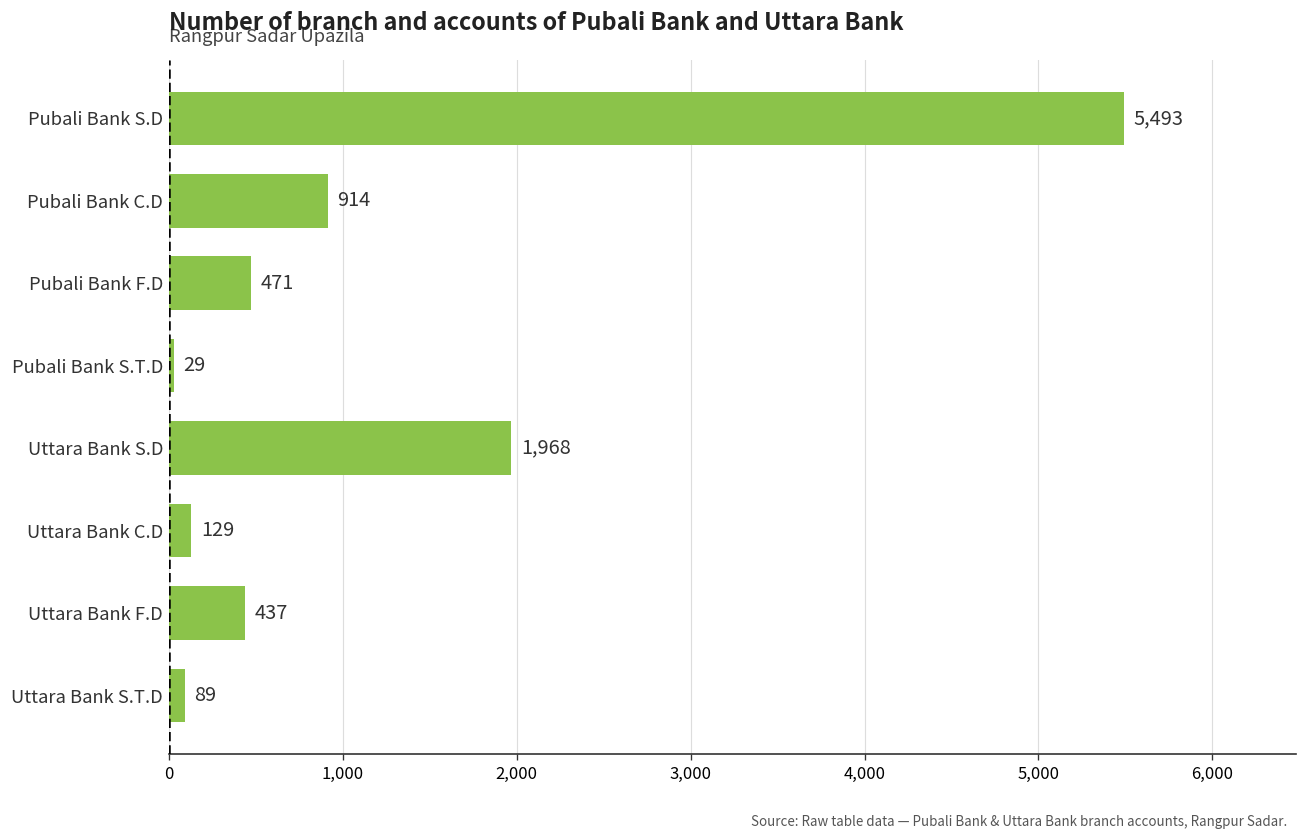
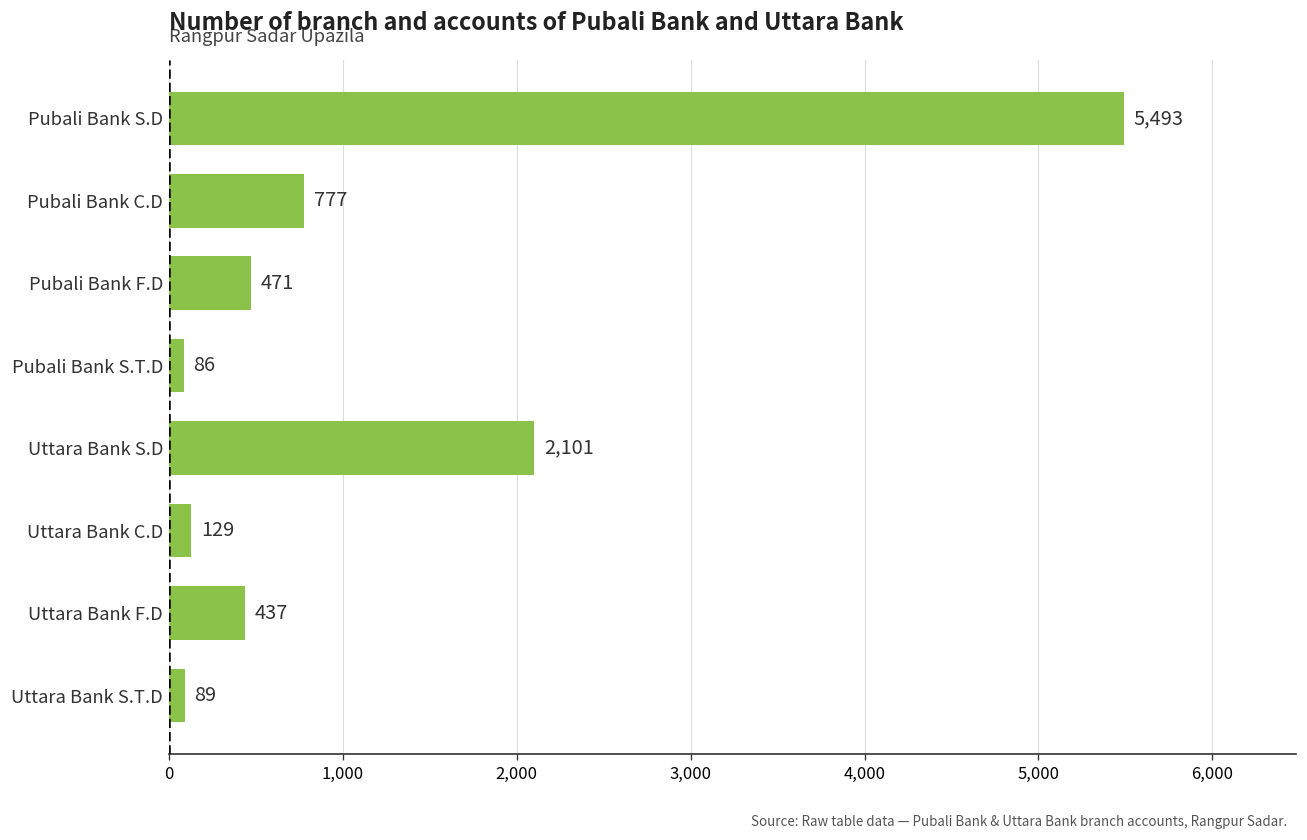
Pubali Bank C.D: 914 -> 777
Pubali Bank S.T.D: 29 -> 86
Uttara Bank S.D: 1,968 -> 2,101
